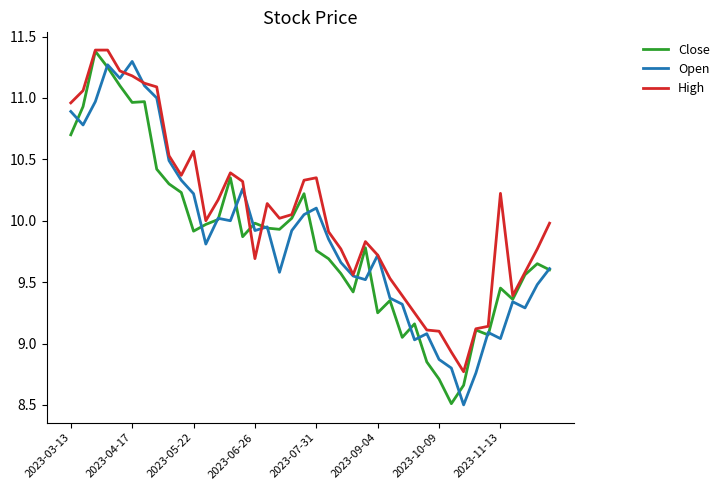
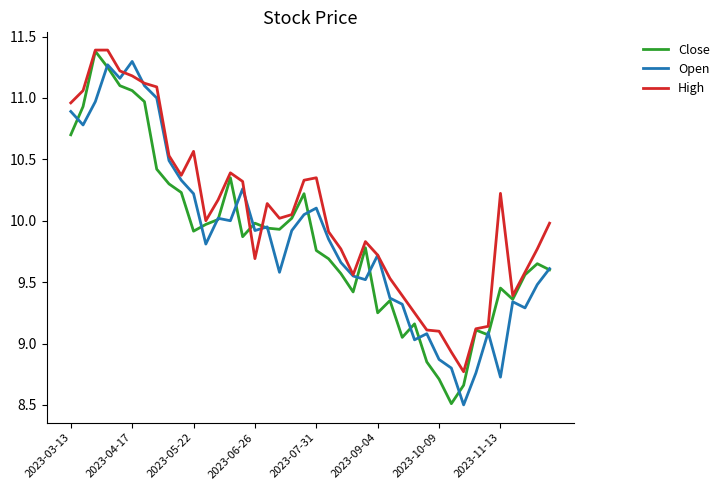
Close, 2023-04-17: 10.96 -> 11.06
Open, 2023-11-13: 9.04 -> 8.73
